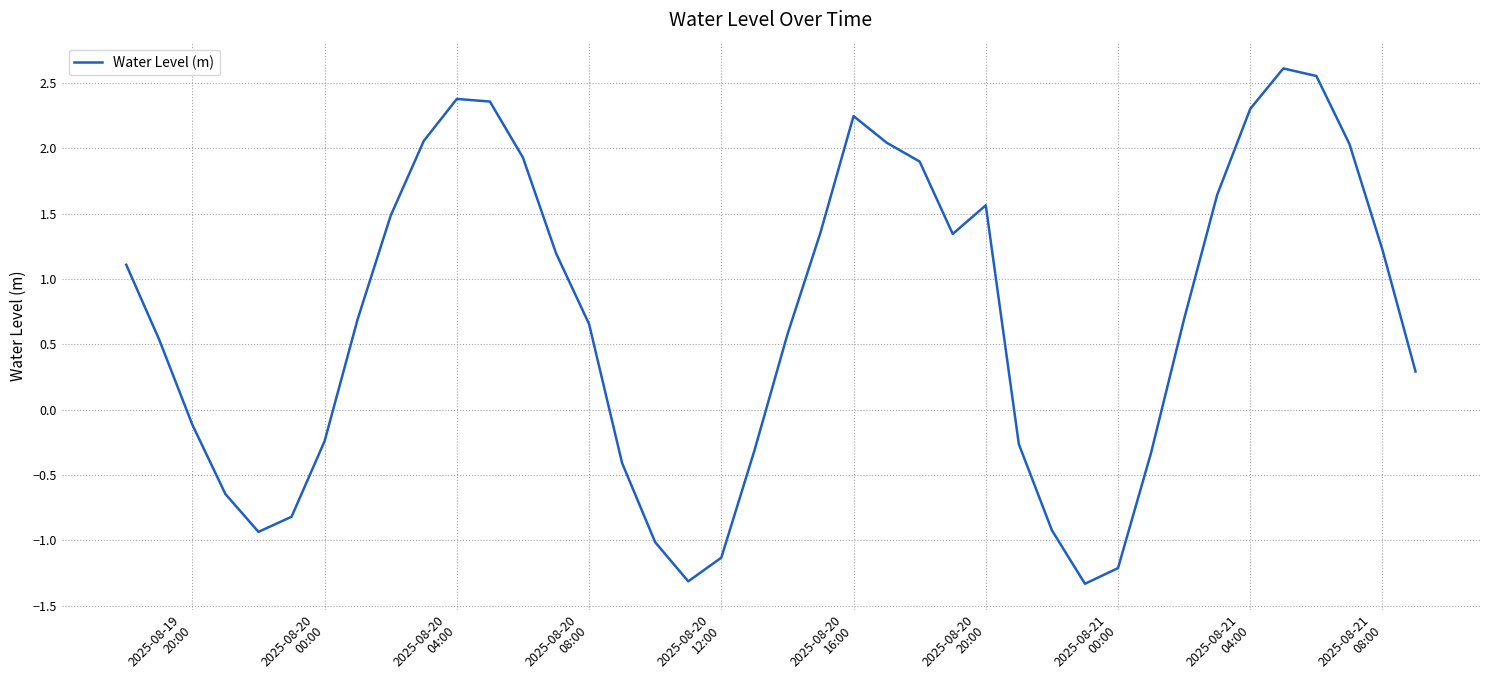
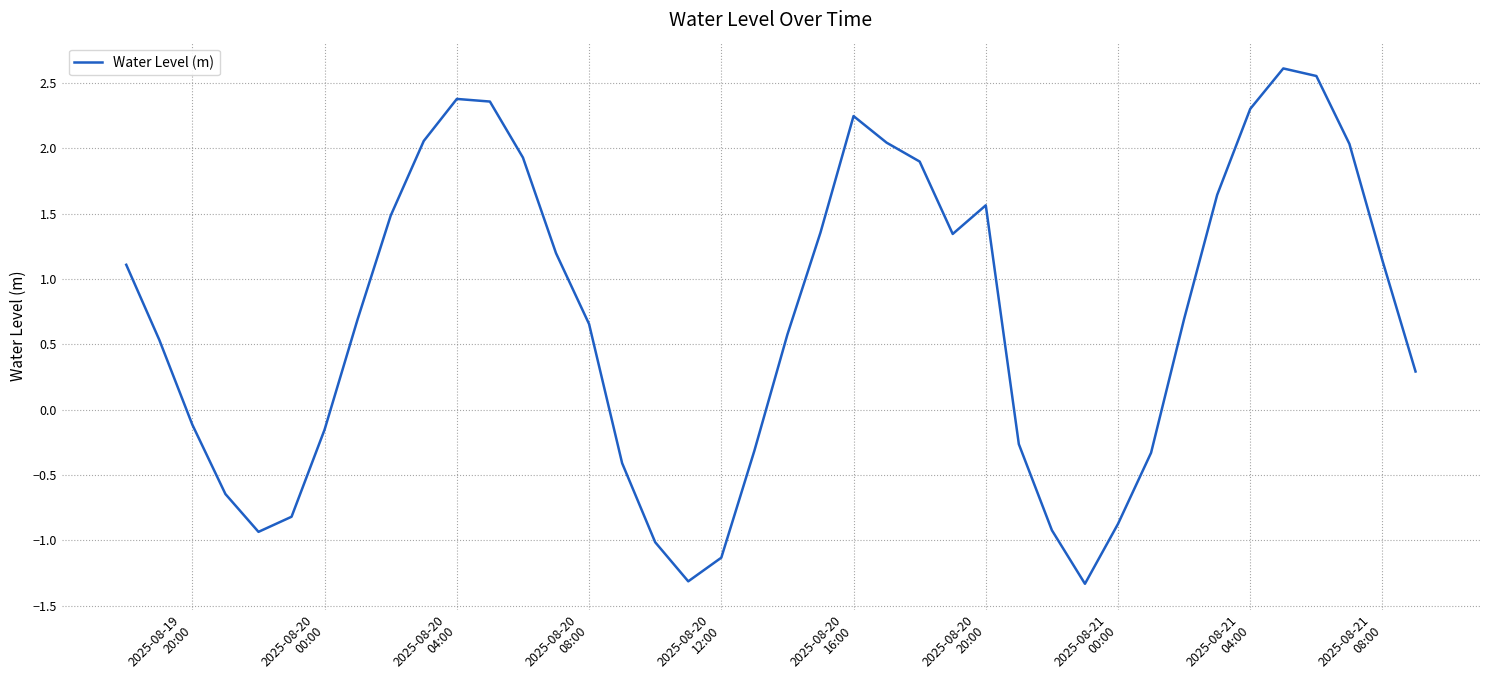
2025-08-20 00:00: -0.24 -> -0.15
2025-08-21 00:00: -1.21 -> -0.87
2025-08-21 08:00: 1.22 -> 1.14
